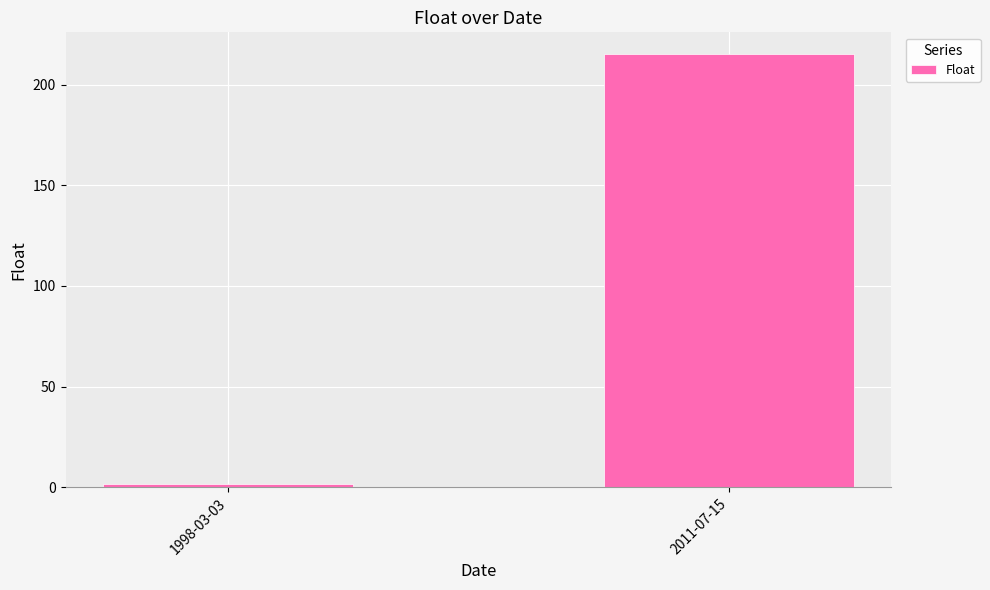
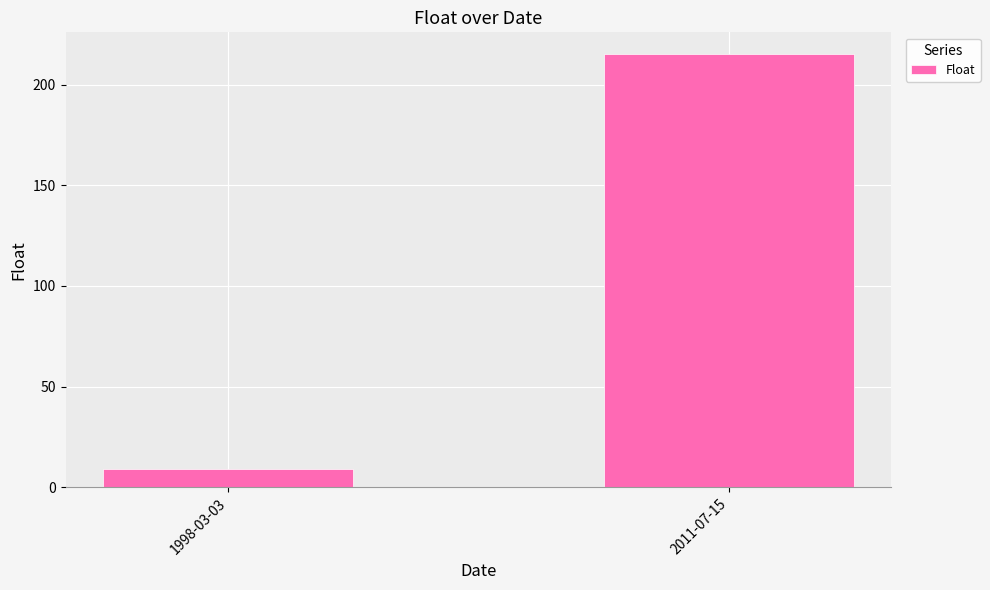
1998-03-03: 2 -> 9
